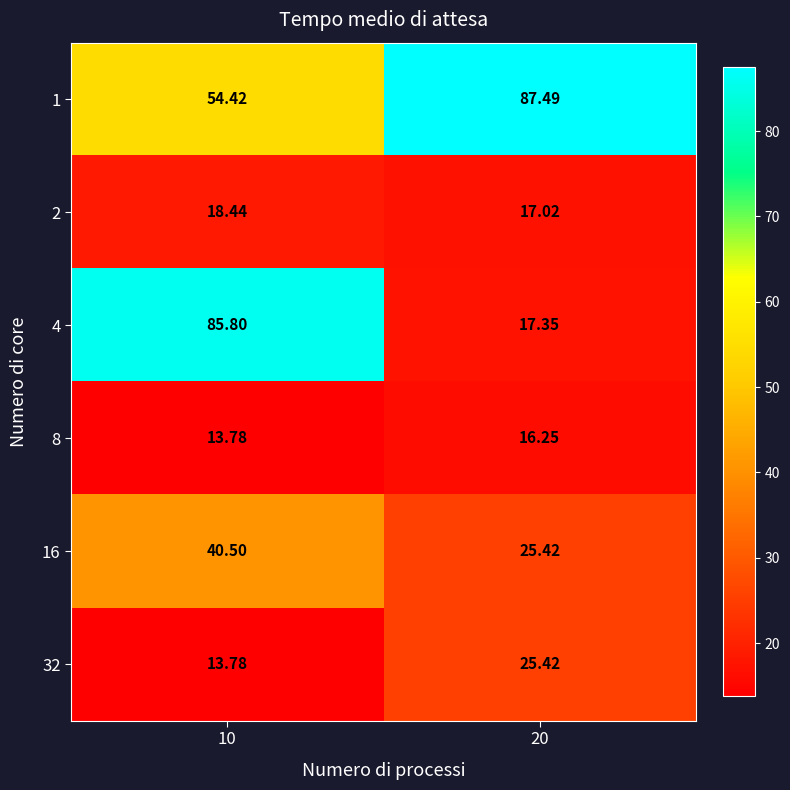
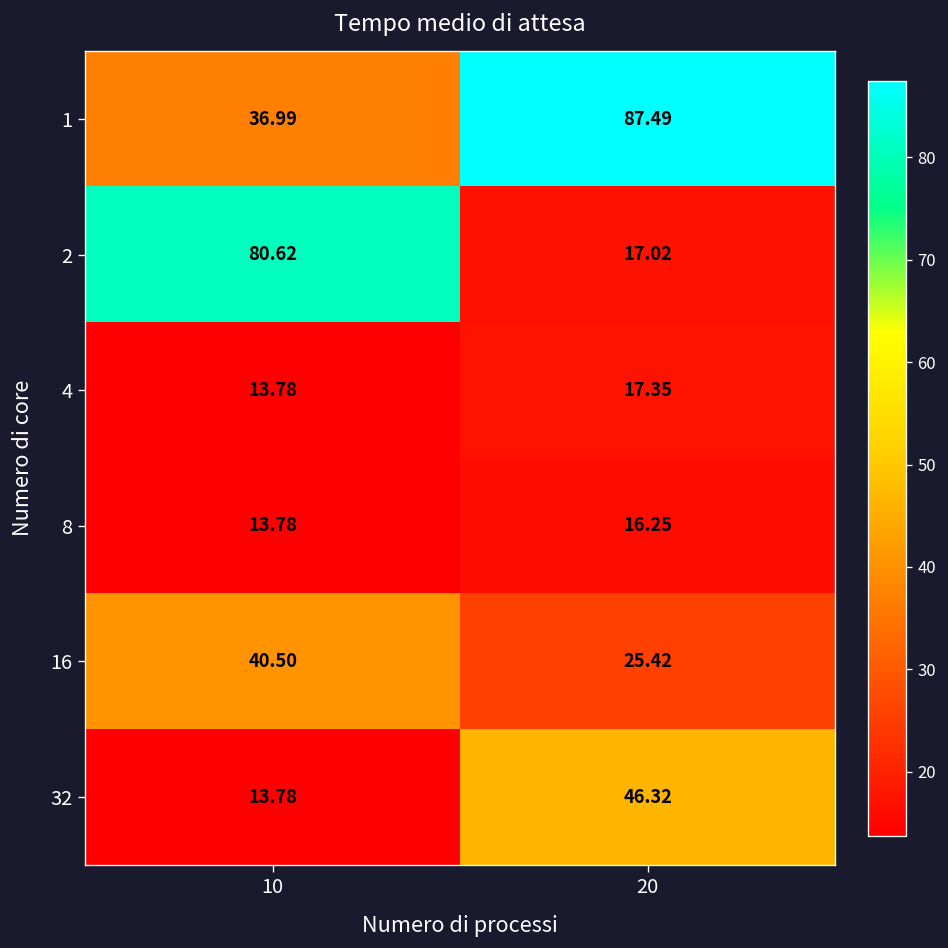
1, 10: 54.42 -> 36.99
2, 10: 18.44 -> 80.62
4, 10: 85.80 -> 13.78
32, 20: 25.42 -> 46.32
